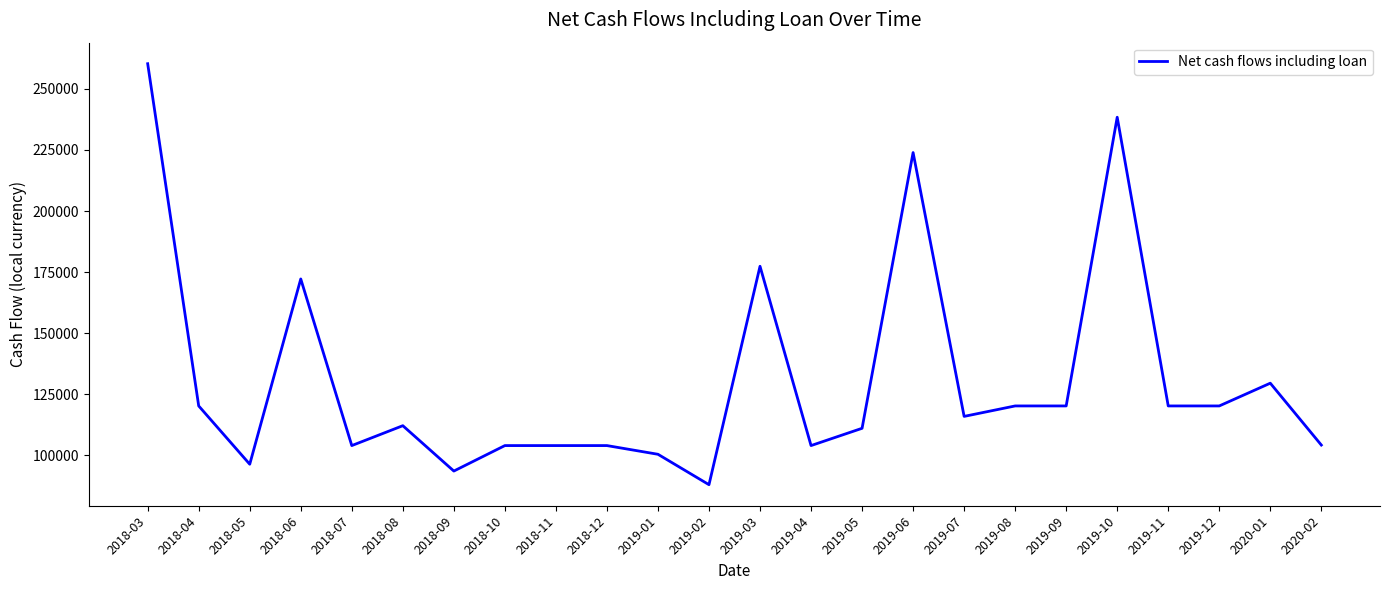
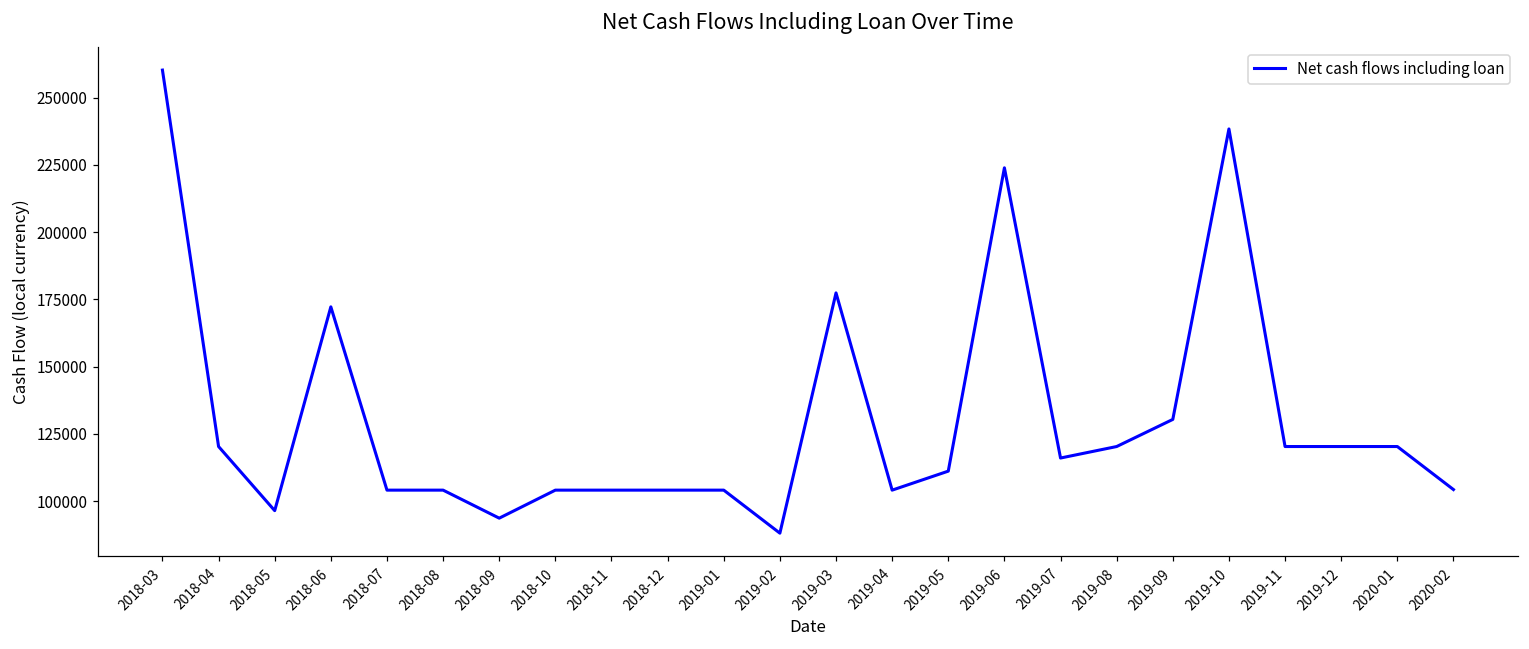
2018-08: 112000 -> 104000
2019-01: 100000 -> 104000
2019-09: 120000 -> 130000
2020-01: 130000 -> 120000
